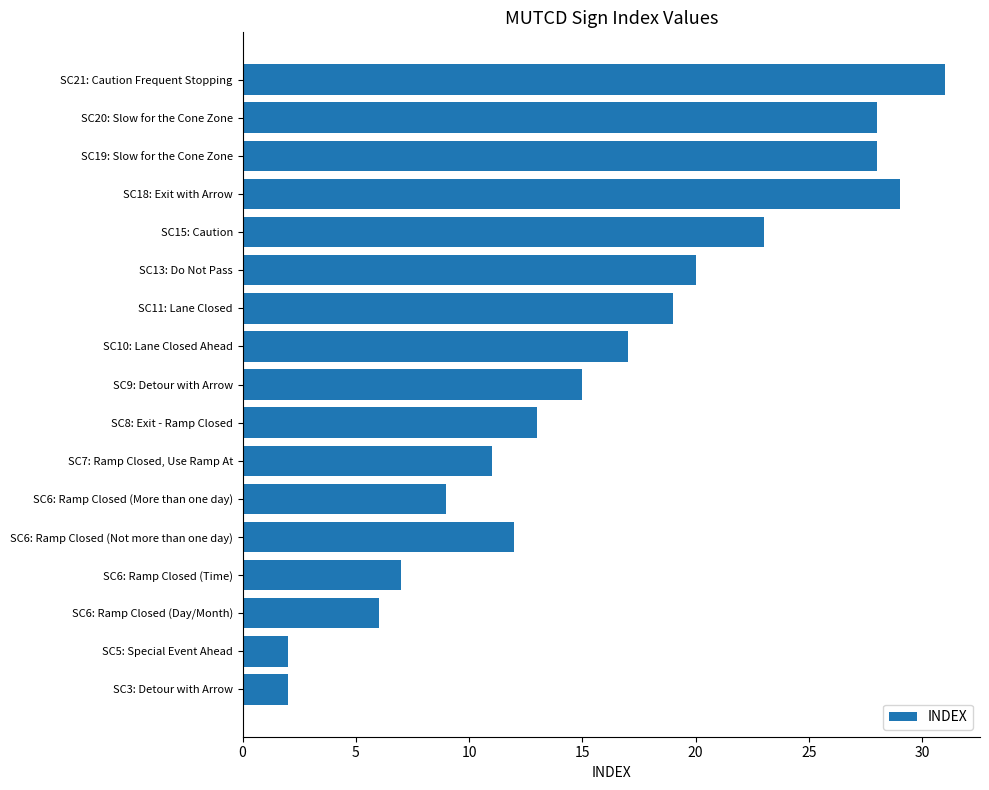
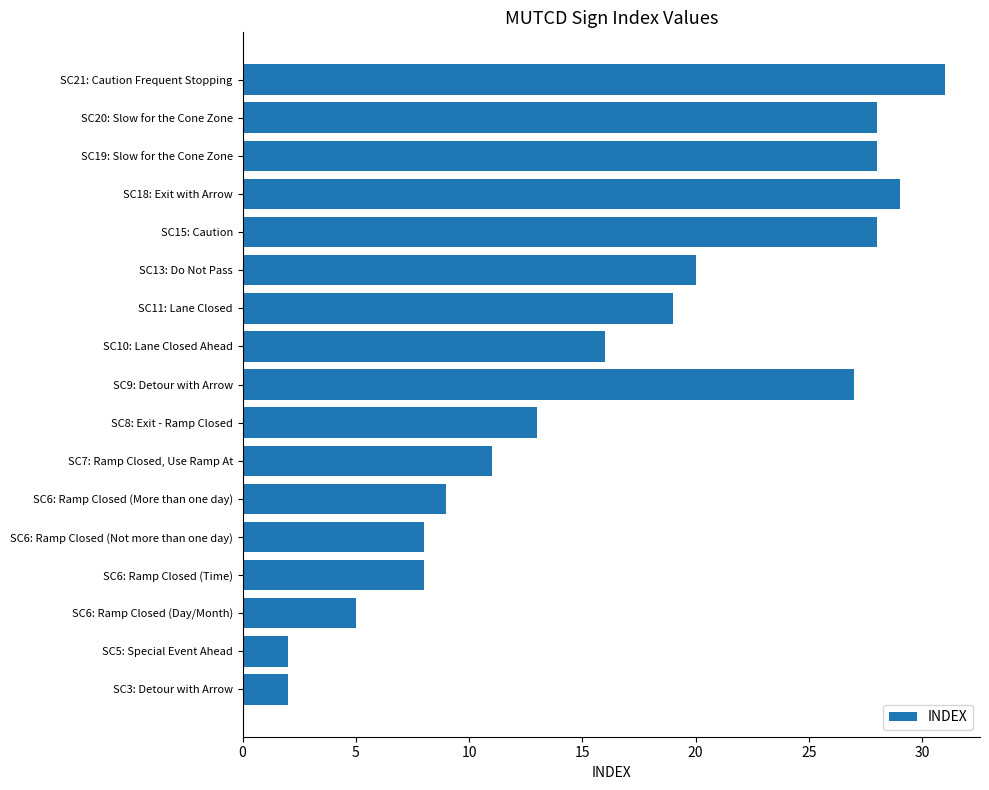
SC15: Caution: 23 -> 28
SC10: Lane Closed Ahead: 17 -> 16
SC9: Detour with Arrow: 15 -> 27
SC6: Ramp Closed (Not more than one day): 12 -> 8
SC6: Ramp Closed (Time): 7 -> 8
SC6: Ramp Closed (Day/Month): 6 -> 5
